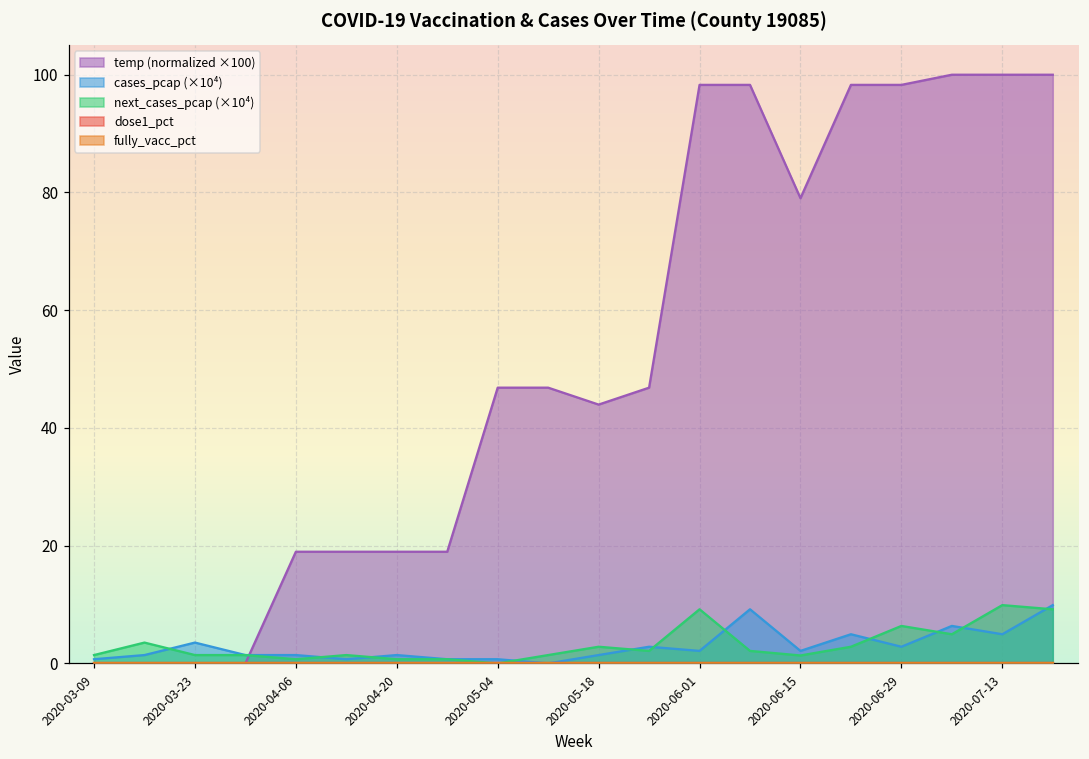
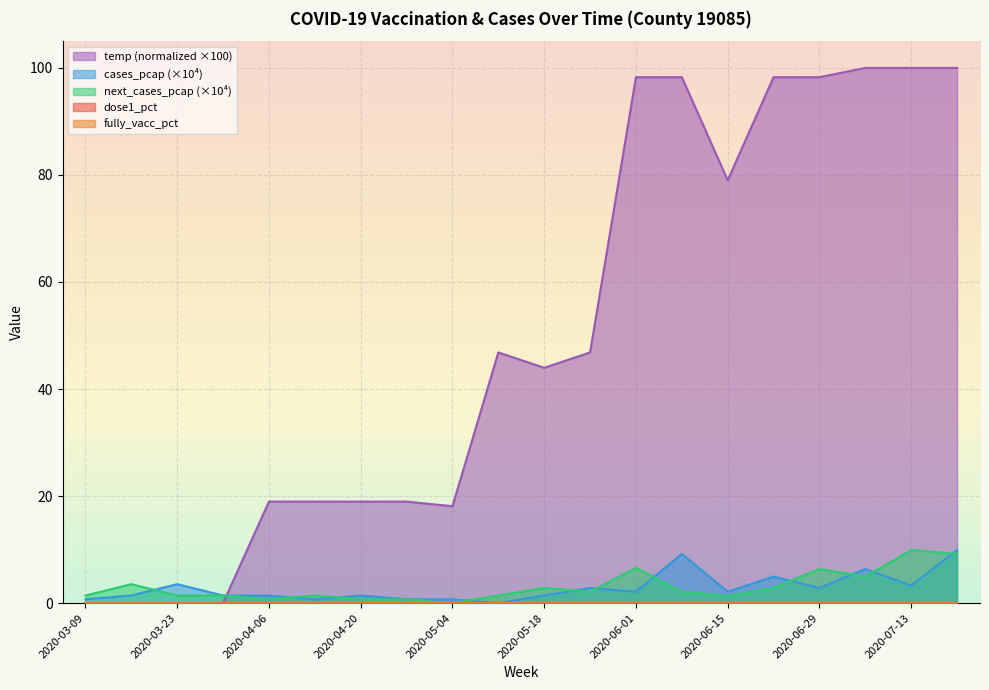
temp (normalized ×100), 2020-05-04: 47 -> 18
next_cases_pcap (×10⁴), 2020-06-01: 9 -> 7
cases_pcap (×10⁴), 2020-07-13: 5 -> 3
